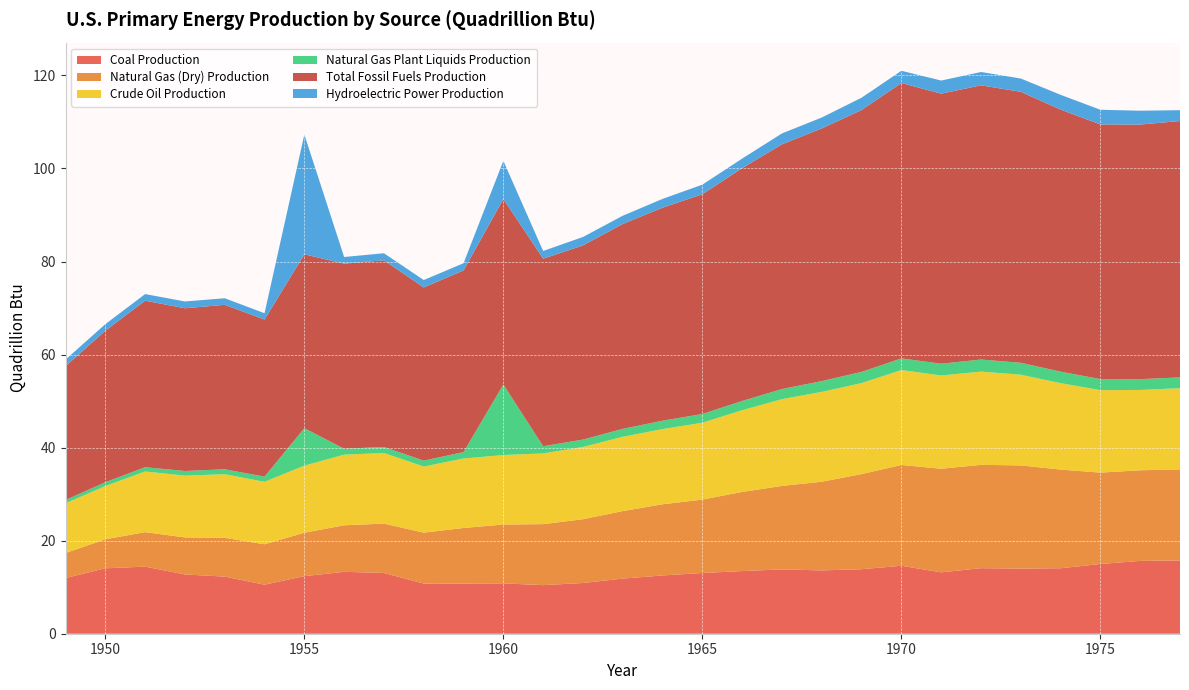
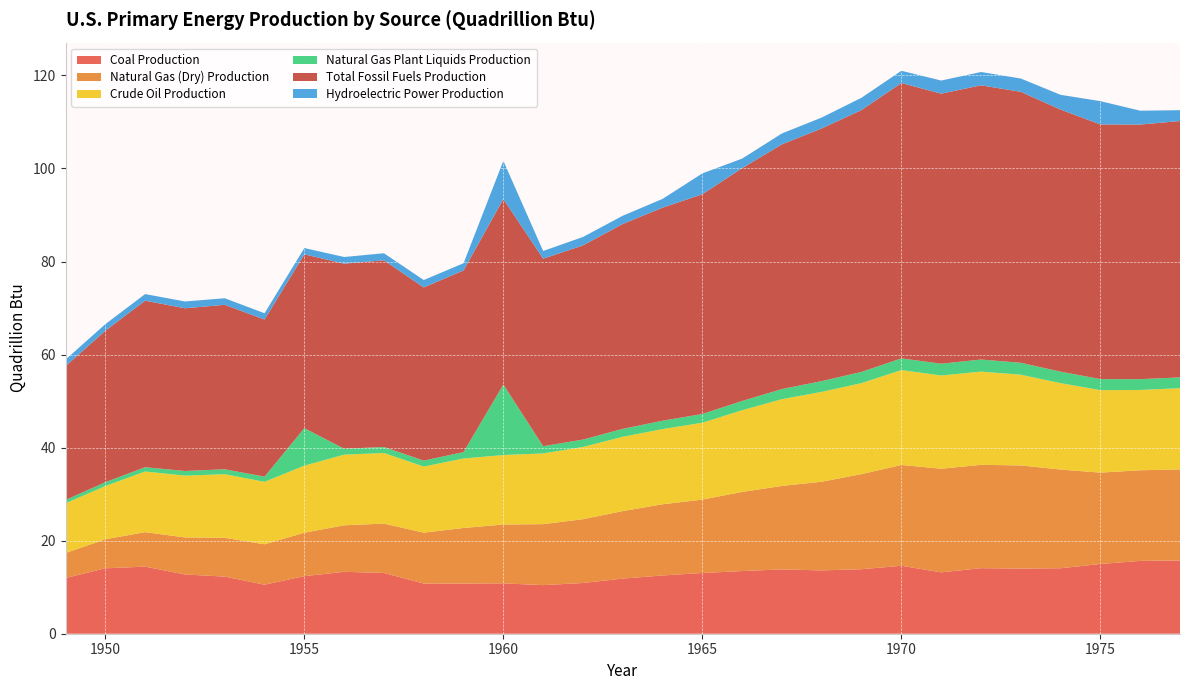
Hydroelectric Power Production, 1955: 26 -> 1
Hydroelectric Power Production, 1965: 2 -> 4
Hydroelectric Power Production, 1975: 3 -> 5
